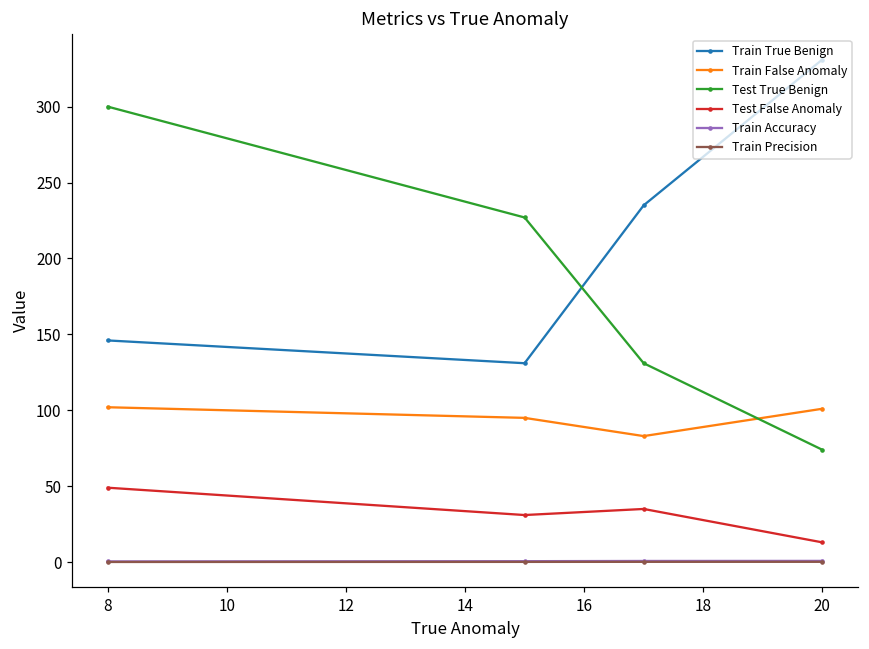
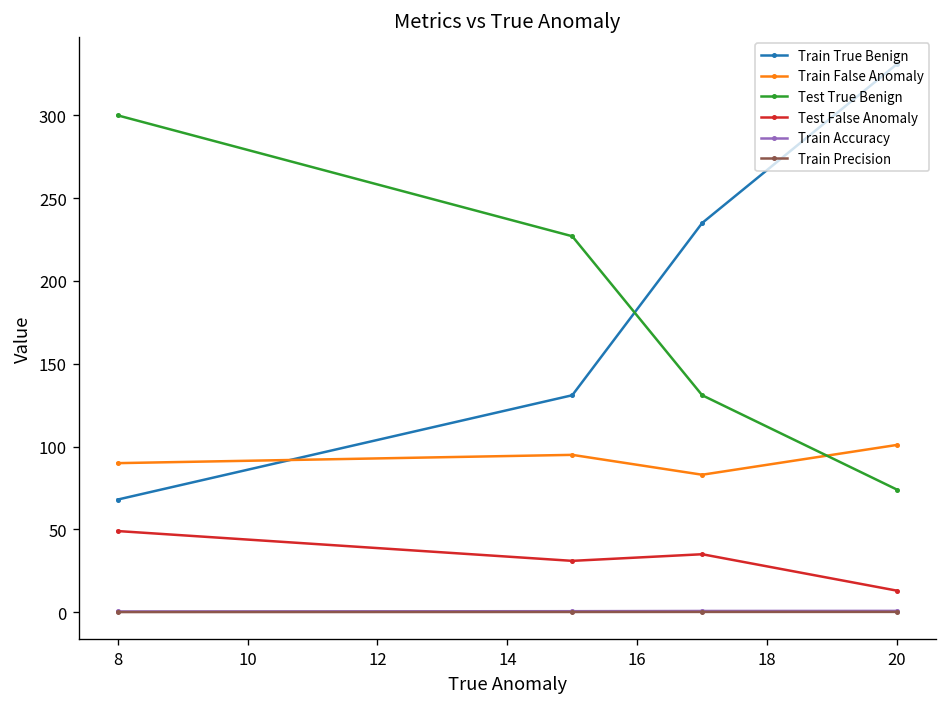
Train True Benign, 8: 146 -> 68
Train False Anomaly, 8: 102 -> 90
